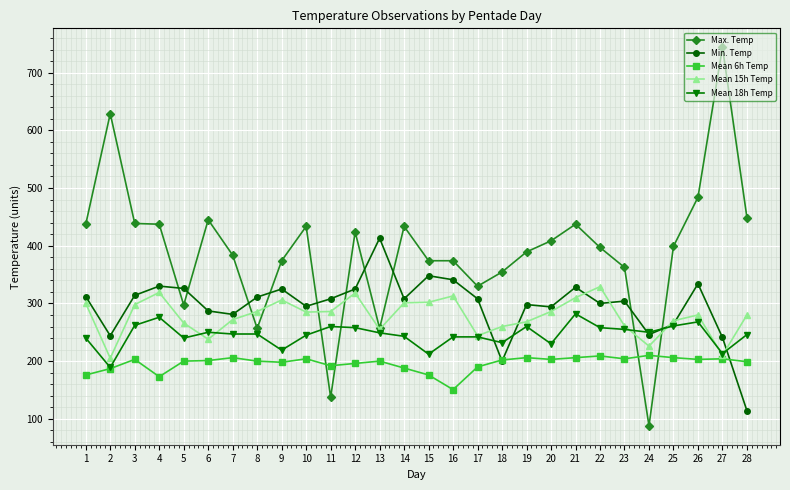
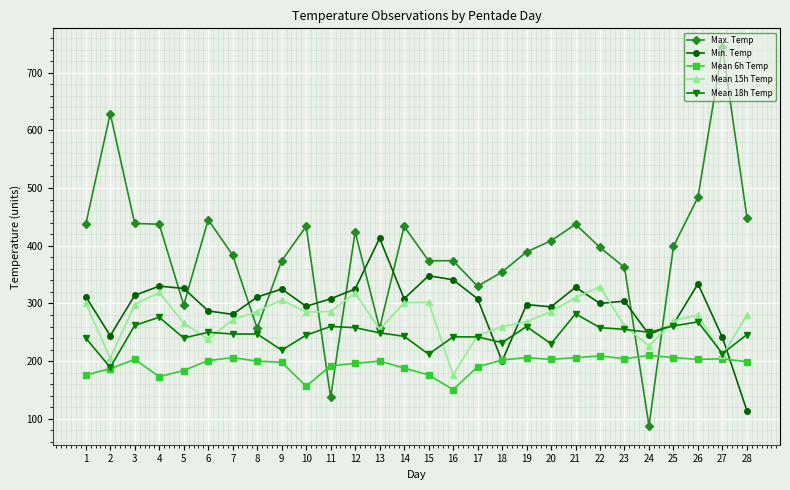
Mean 6h Temp, 5: 200 -> 180
Mean 6h Temp, 10: 200 -> 160
Mean 15h Temp, 16: 310 -> 180
